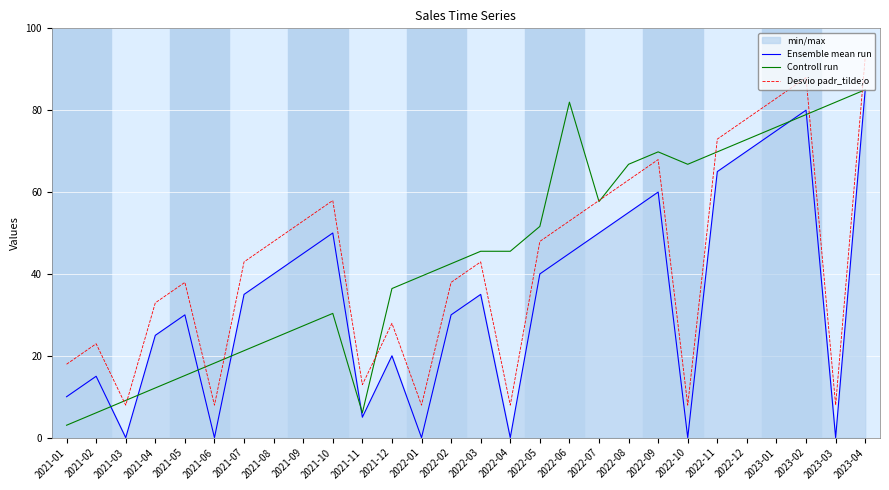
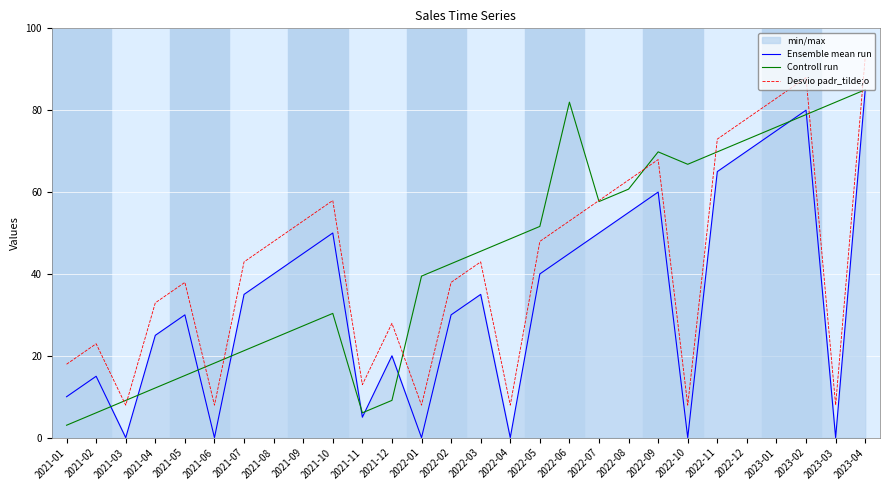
Controll run, 2021-12: 36 -> 9
Controll run, 2022-04: 46 -> 49
Controll run, 2022-08: 67 -> 61
